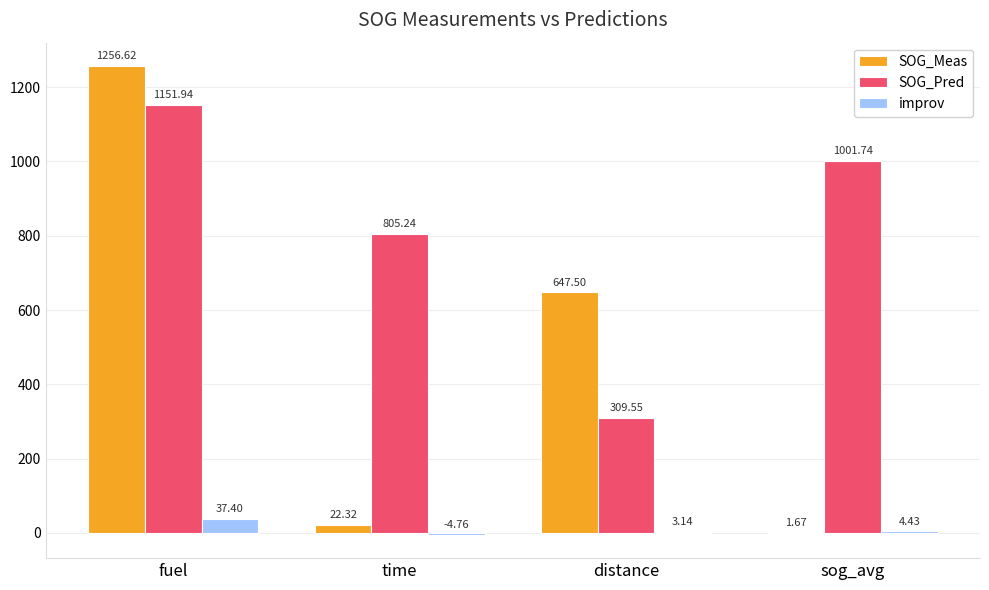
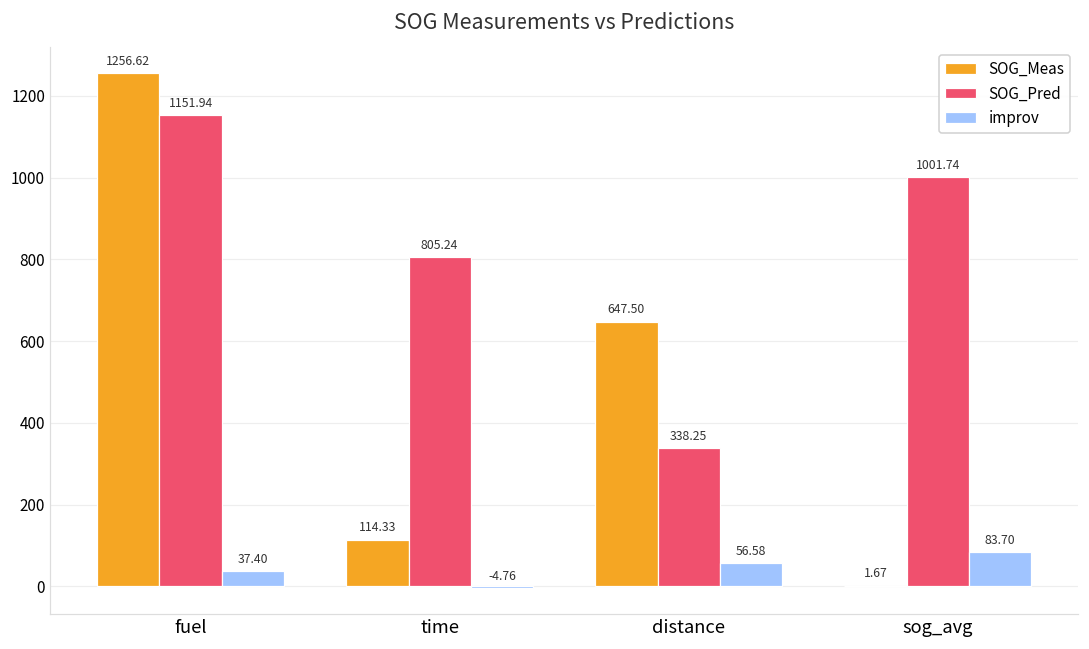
SOG_Meas, time: 22.32 -> 114.33
SOG_Pred, distance: 309.55 -> 338.25
improv, distance: 3.14 -> 56.58
improv, sog_avg: 4.43 -> 83.70
